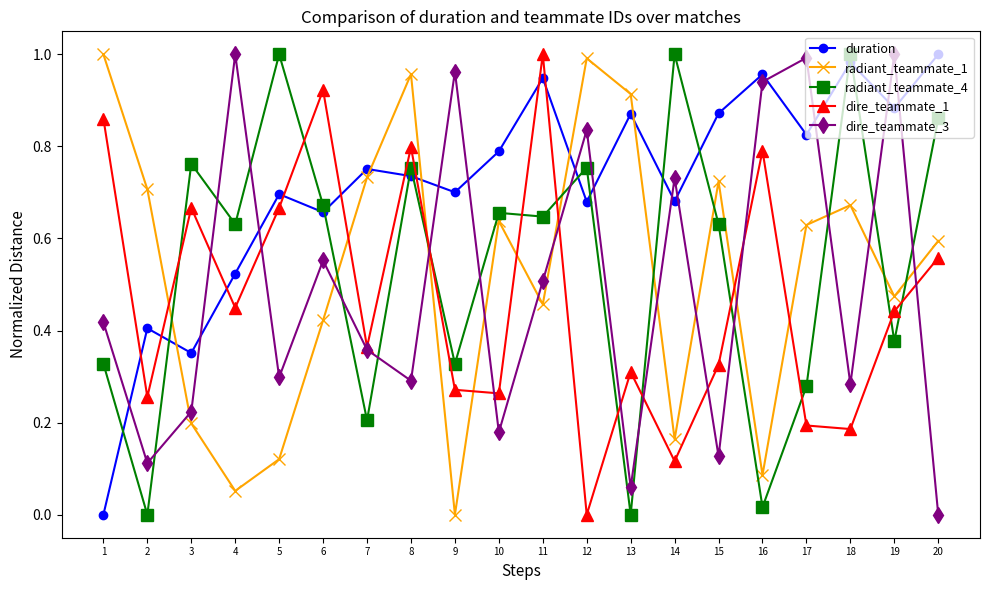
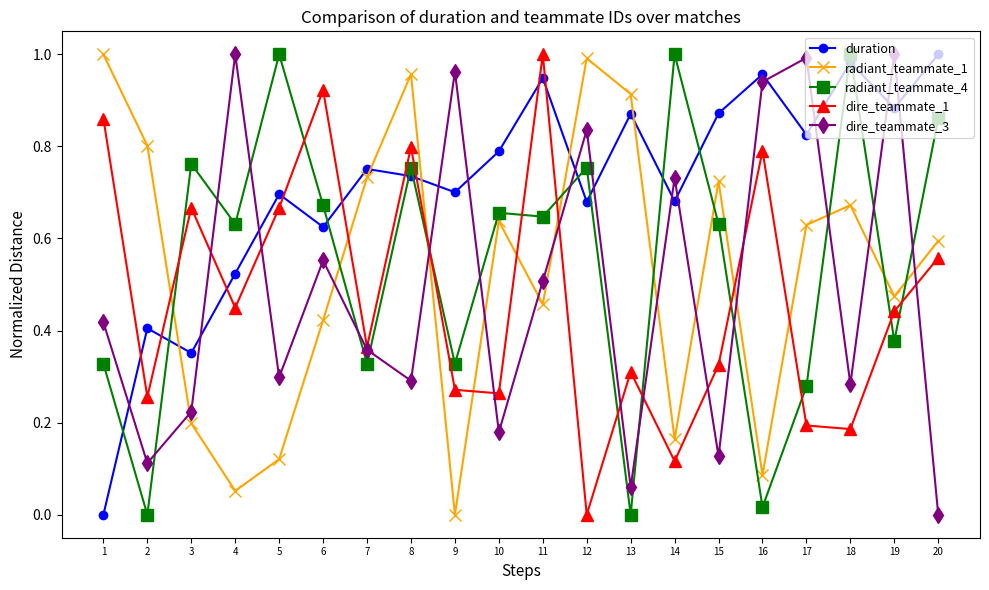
radiant_teammate_1, 2: 0.71 -> 0.80
duration, 6: 0.66 -> 0.63
radiant_teammate_4, 7: 0.20 -> 0.33
